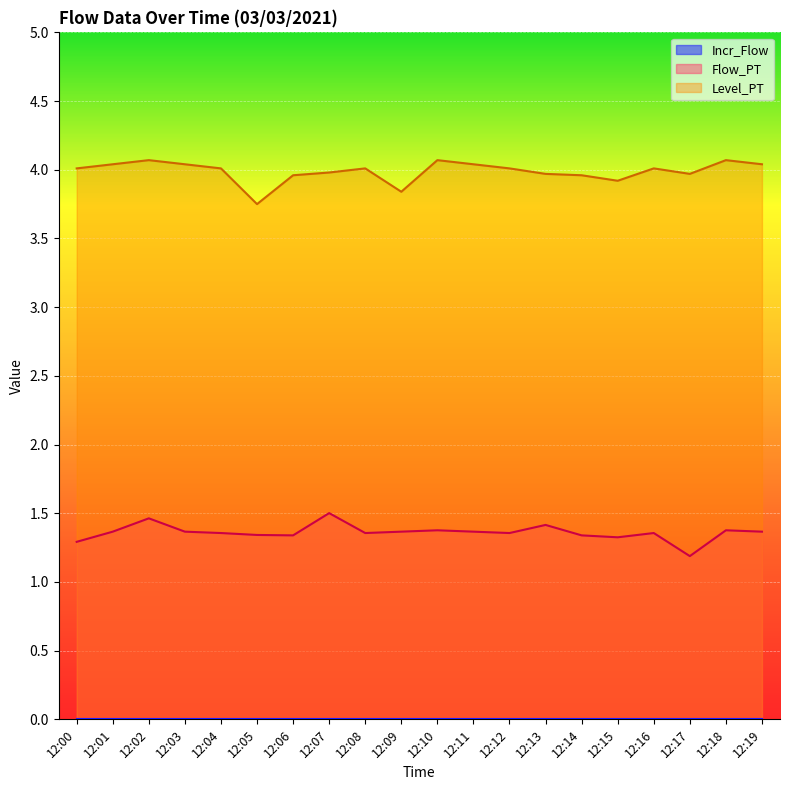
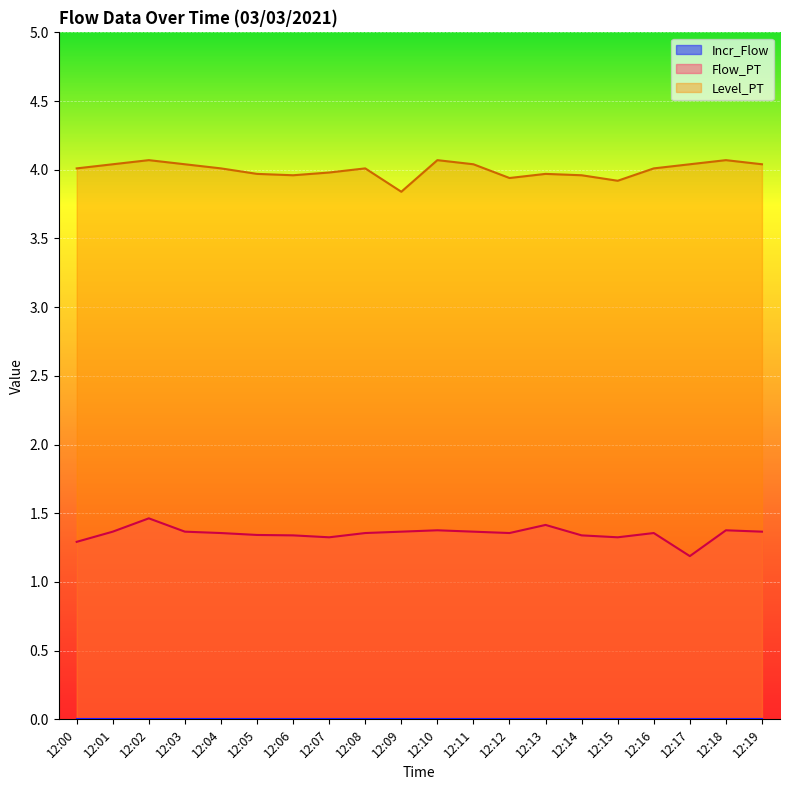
Level_PT, 12:05: 3.75 -> 3.97
Flow_PT, 12:07: 1.50 -> 1.33
Level_PT, 12:12: 4.01 -> 3.94
Level_PT, 12:17: 3.97 -> 4.04
